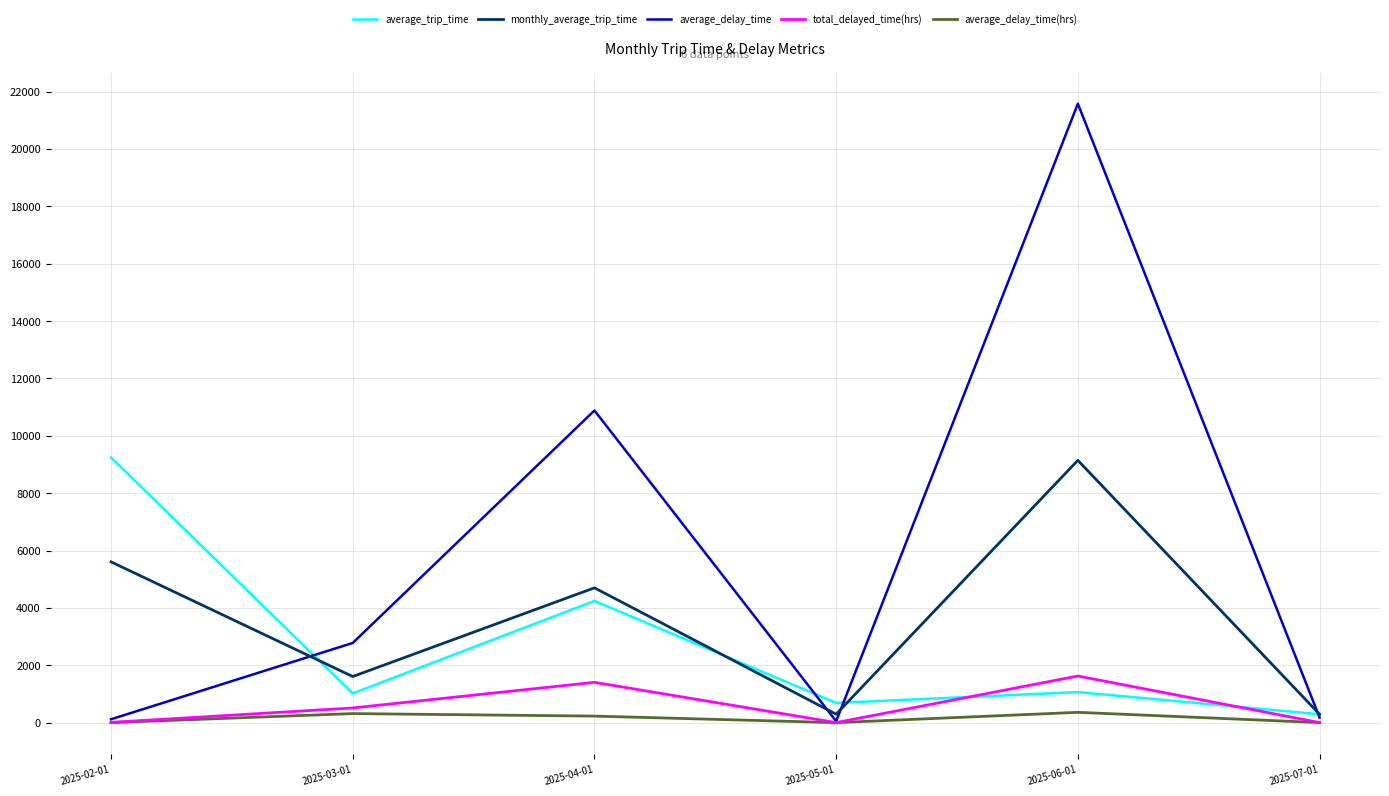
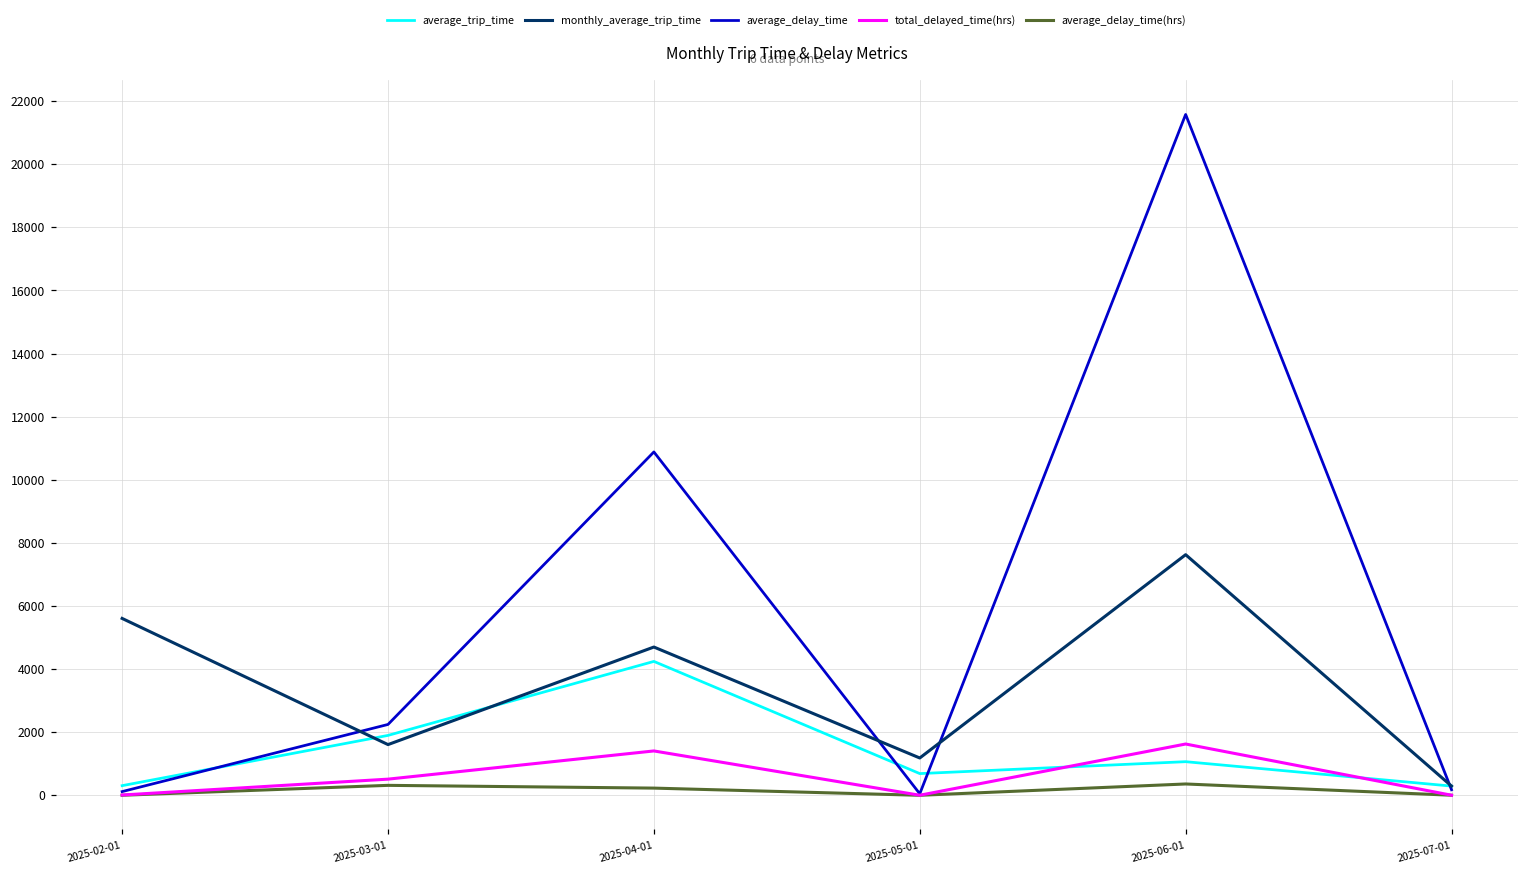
average_trip_time, 2025-02-01: 9200 -> 300
average_trip_time, 2025-03-01: 1000 -> 1900
average_delay_time, 2025-03-01: 2800 -> 2200
monthly_average_trip_time, 2025-05-01: 300 -> 1200
monthly_average_trip_time, 2025-06-01: 9100 -> 7600
